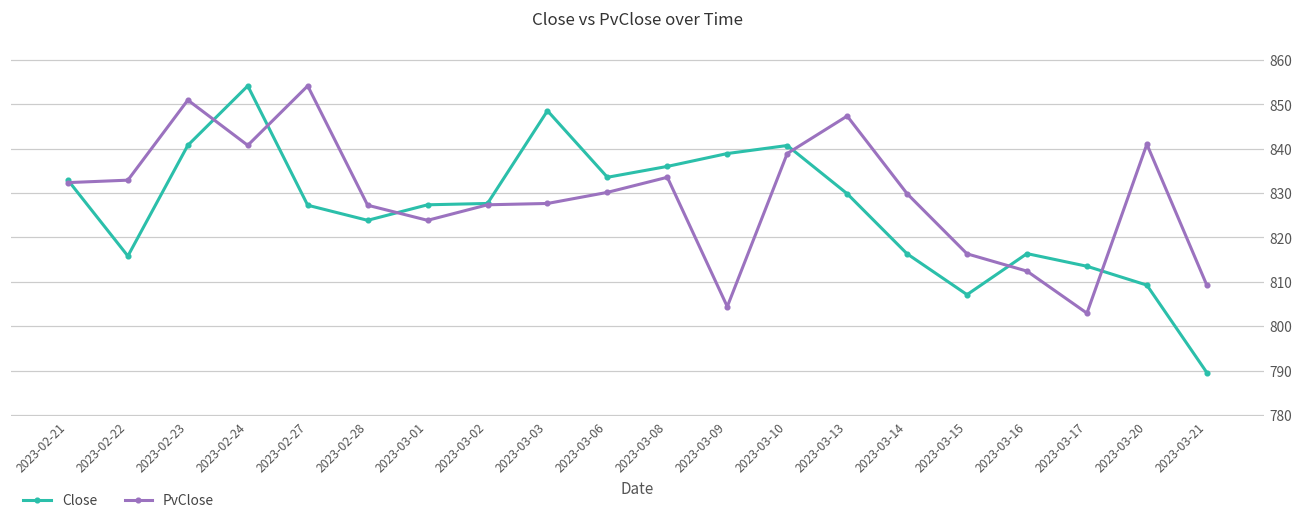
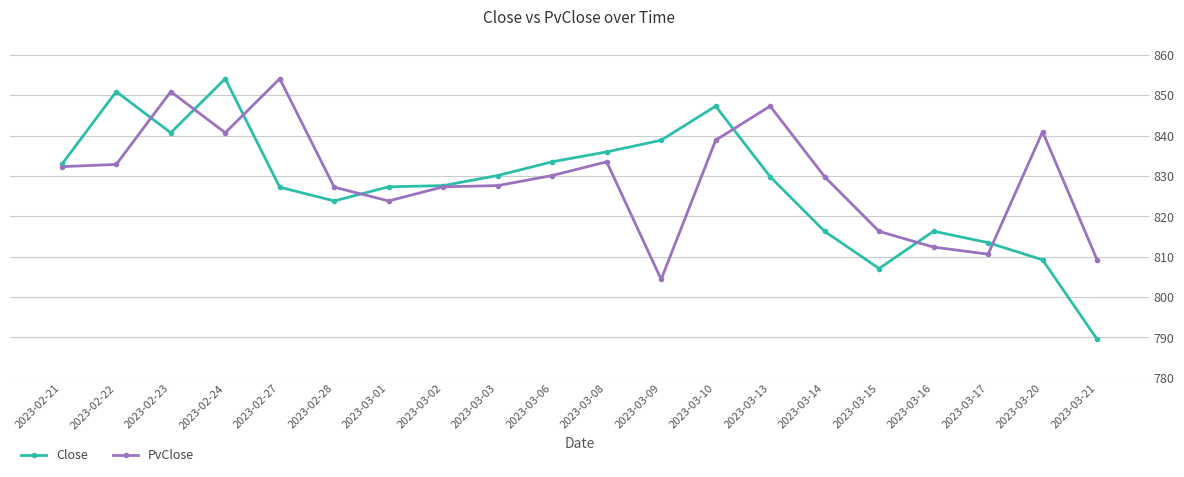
Close, 2023-02-22: 816 -> 851
Close, 2023-03-03: 849 -> 830
Close, 2023-03-10: 841 -> 847
PvClose, 2023-03-17: 803 -> 811
